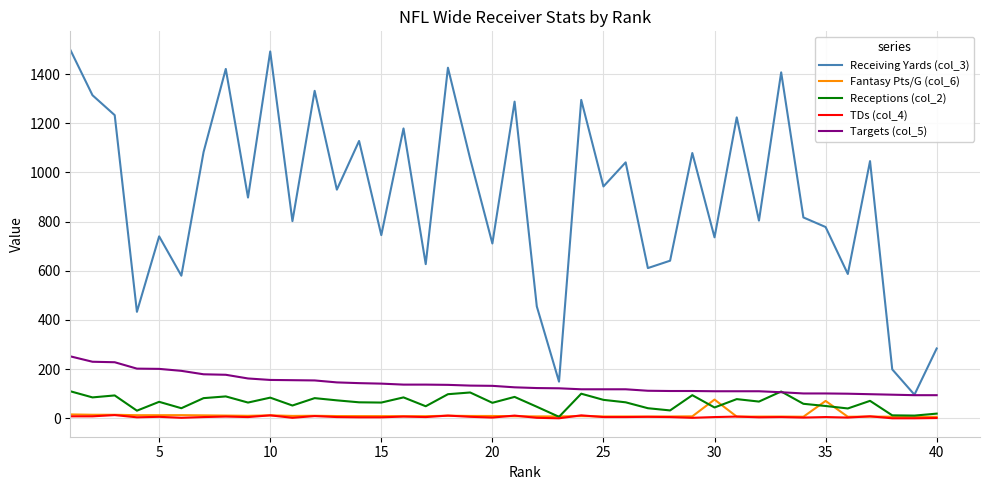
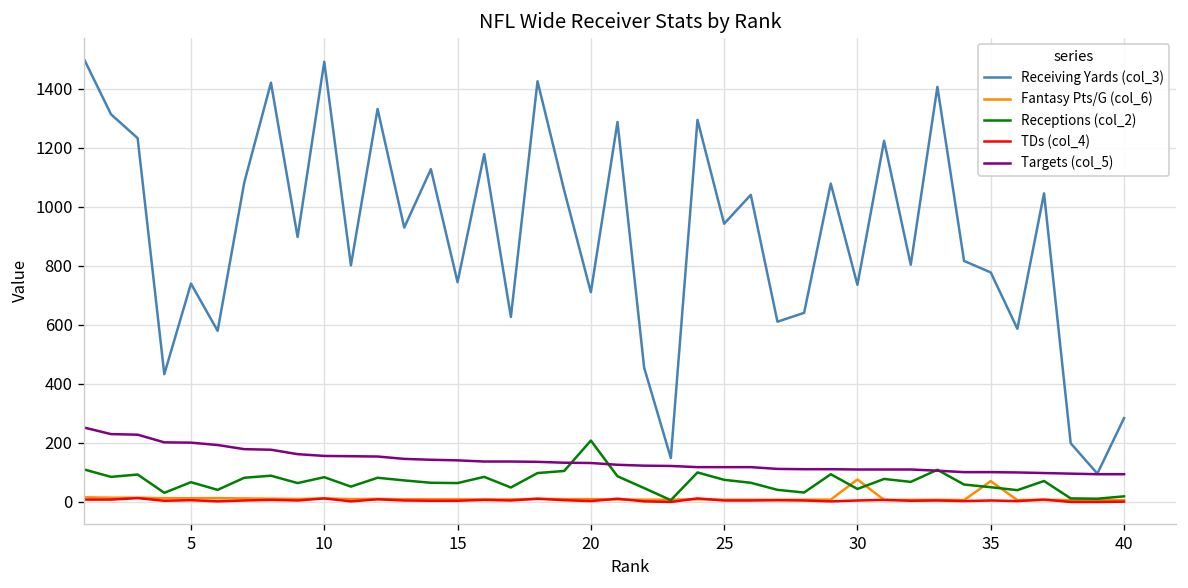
Receptions (col_2), 20: 60 -> 210
